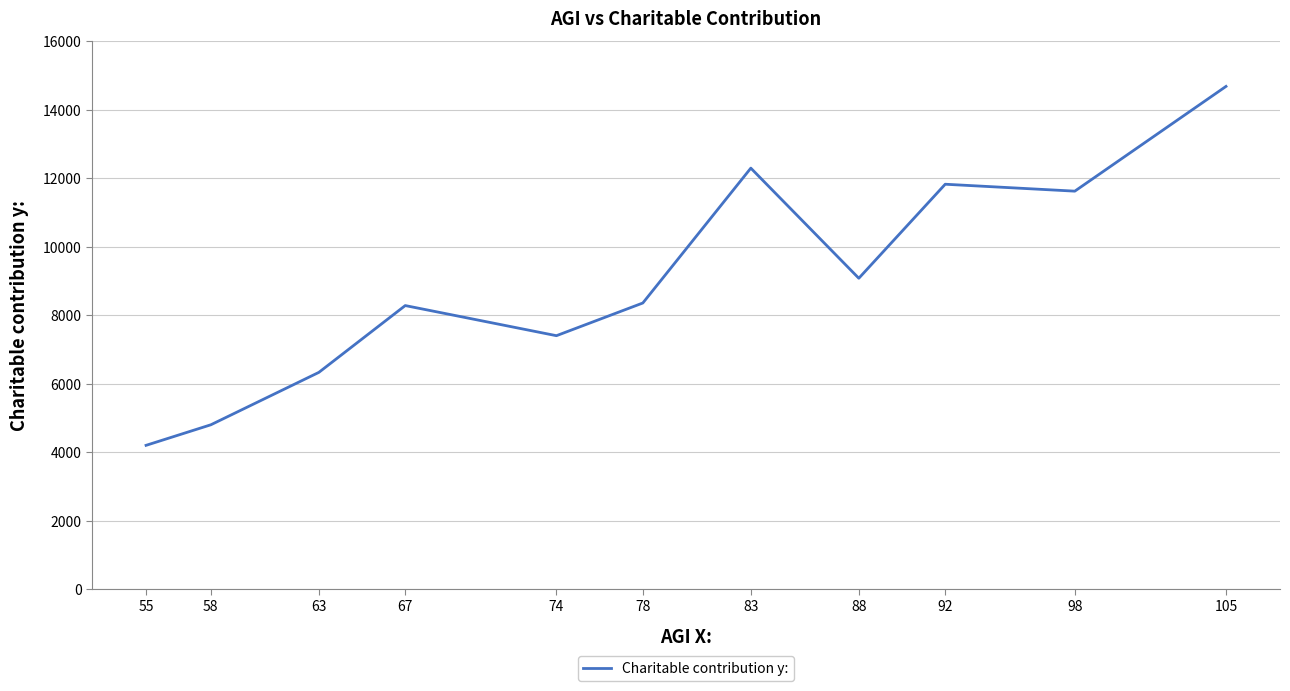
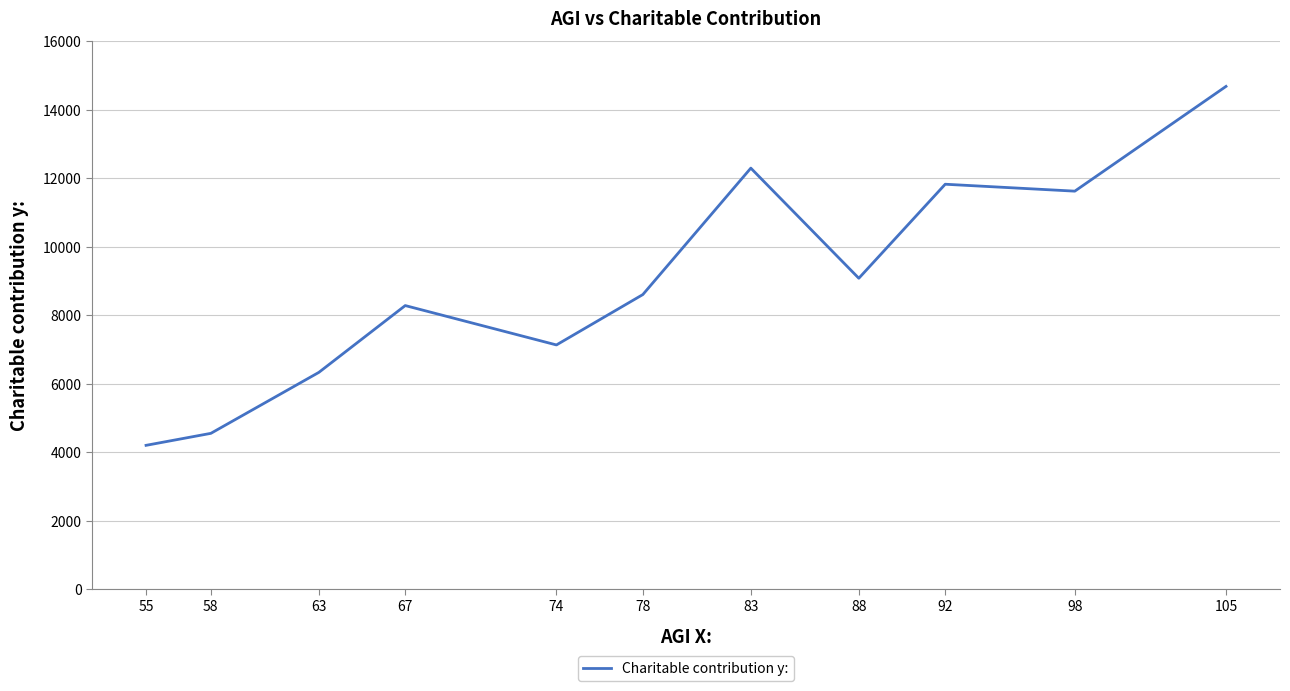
58: 4800 -> 4600
74: 7400 -> 7100
78: 8400 -> 8600
